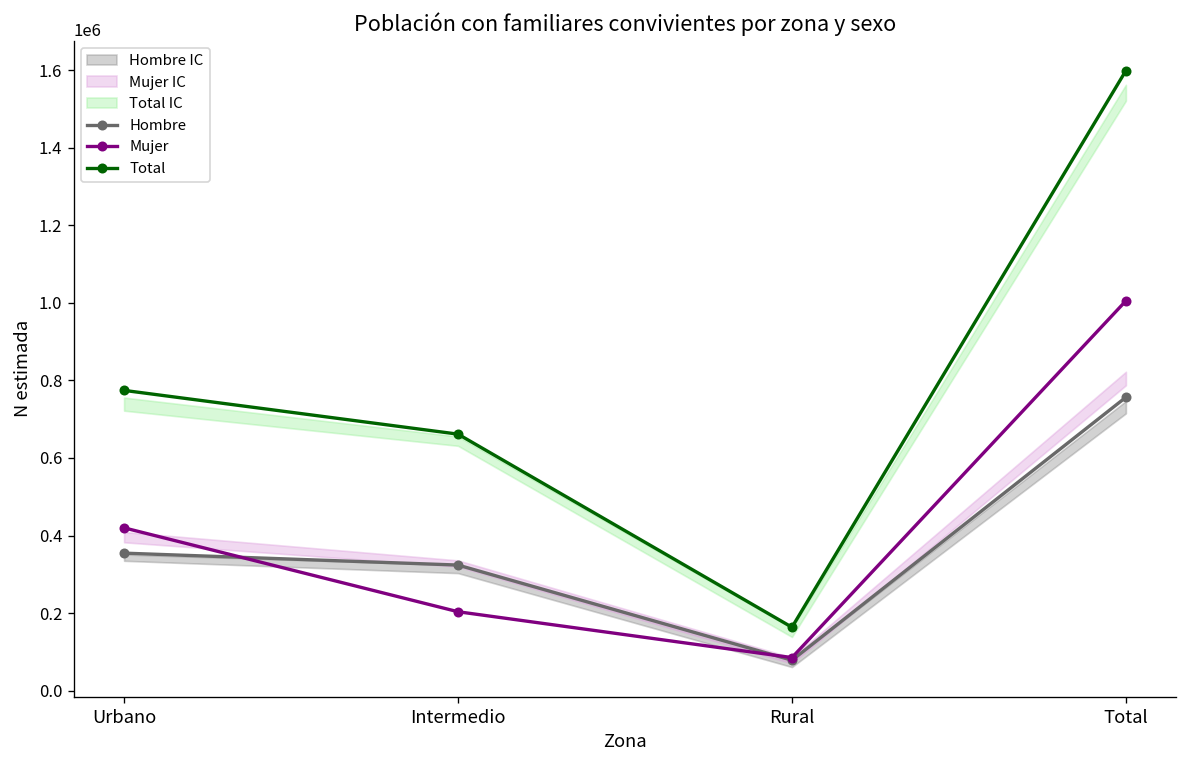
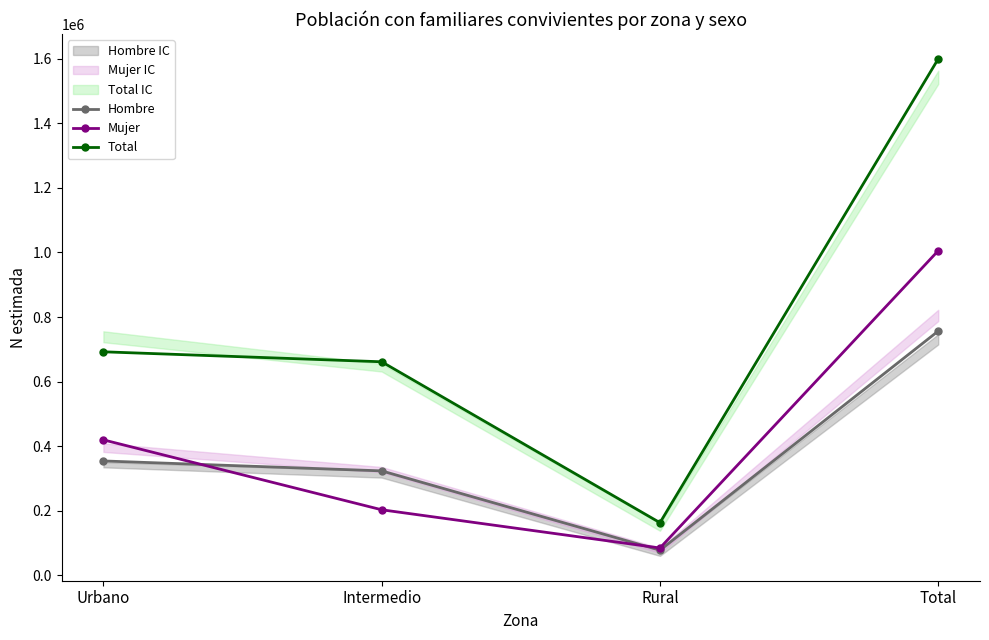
Total, Urbano: 770000 -> 690000
